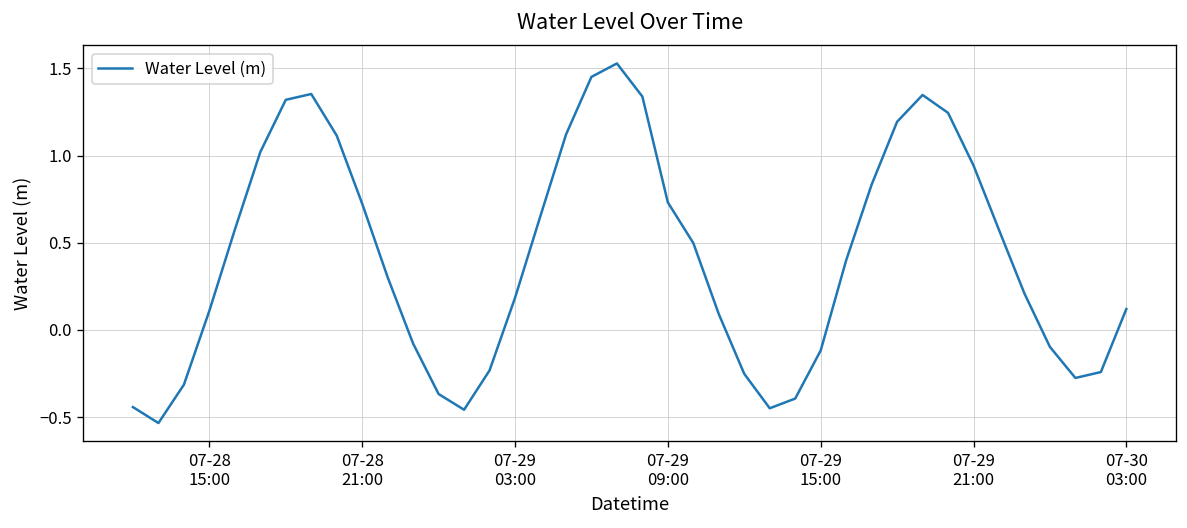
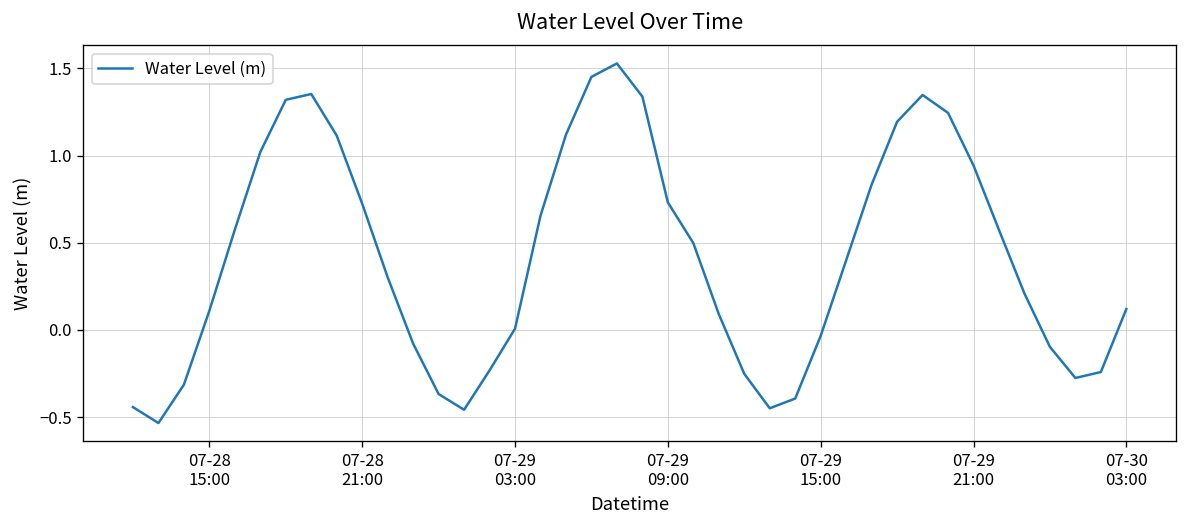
07-29 03:00: 0.18 -> 0.01
07-29 15:00: -0.12 -> -0.03
